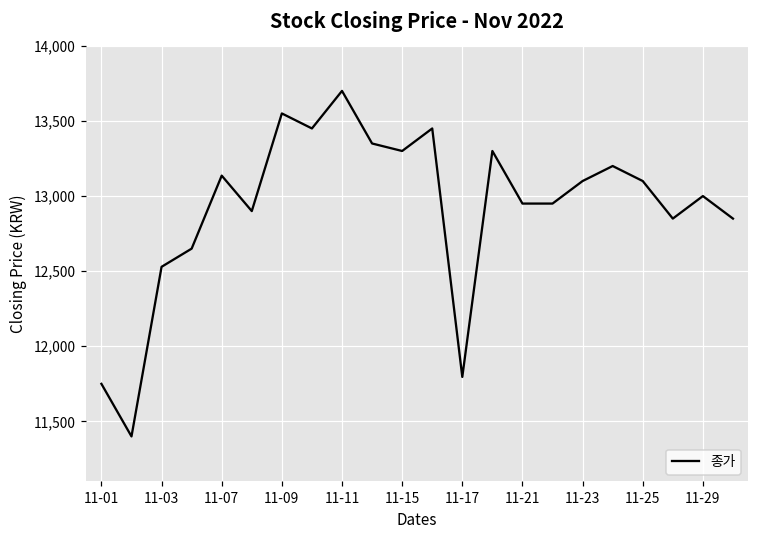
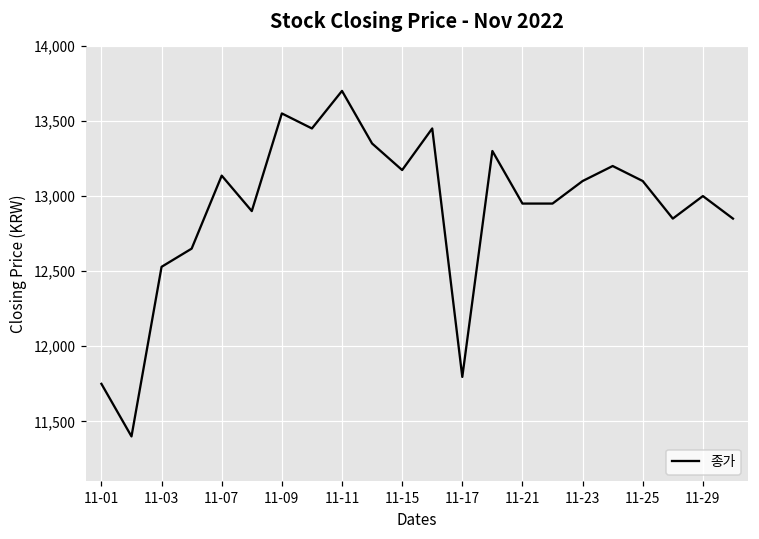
11-15: 13,300 -> 13,170
